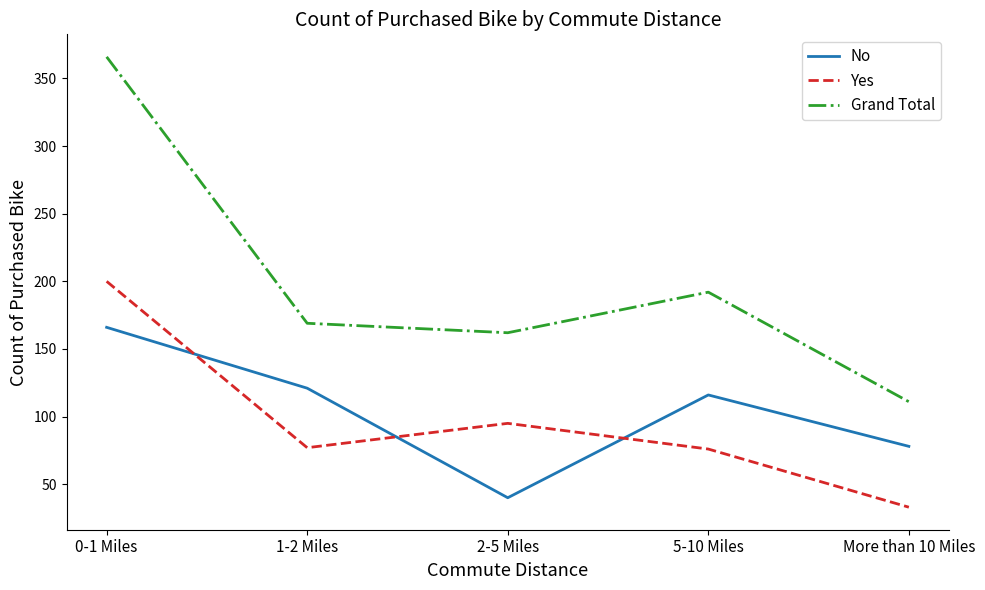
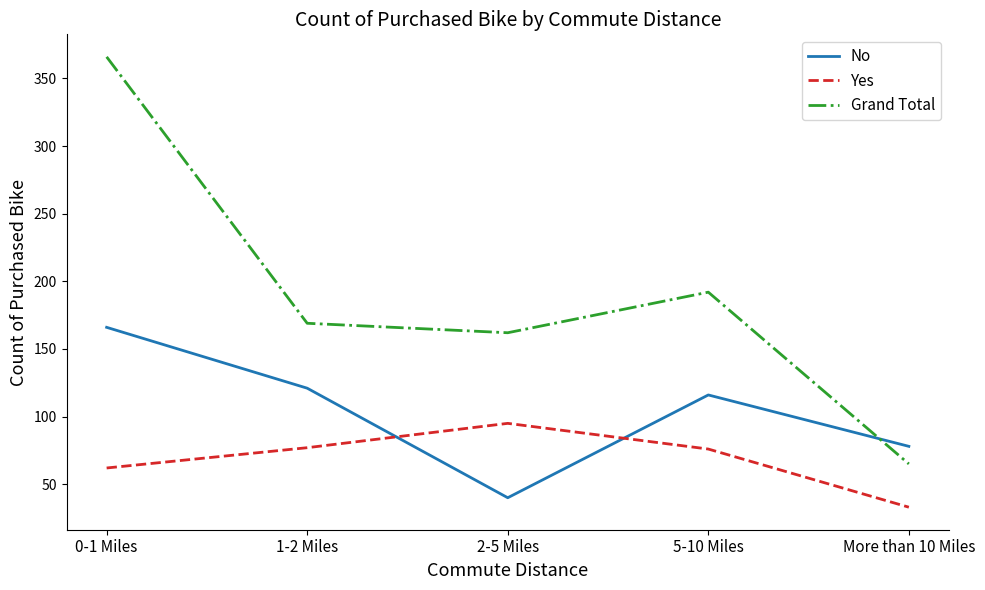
Yes, 0-1 Miles: 200 -> 62
Grand Total, More than 10 Miles: 111 -> 65
